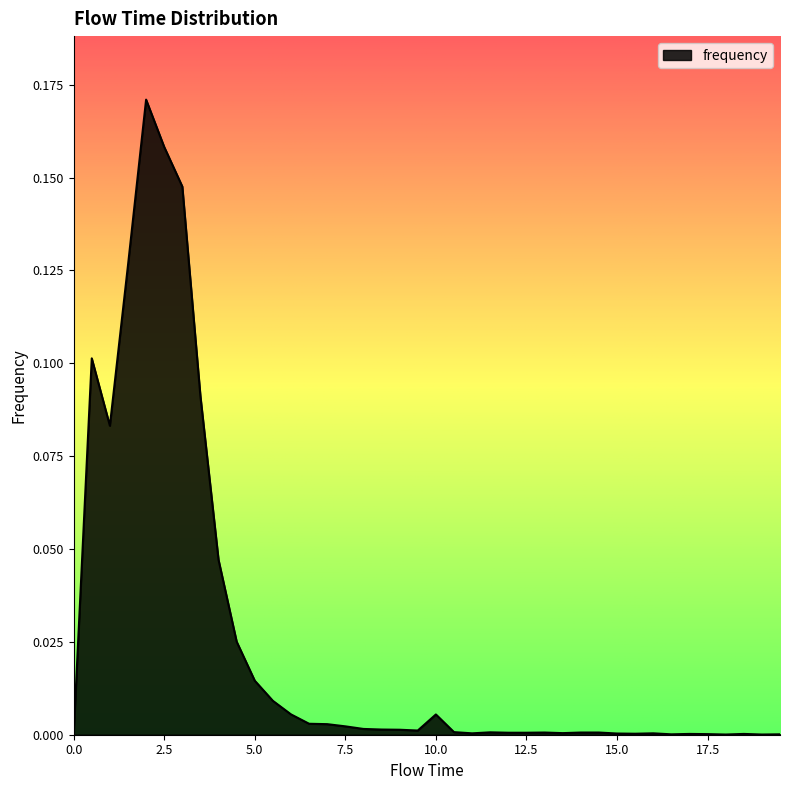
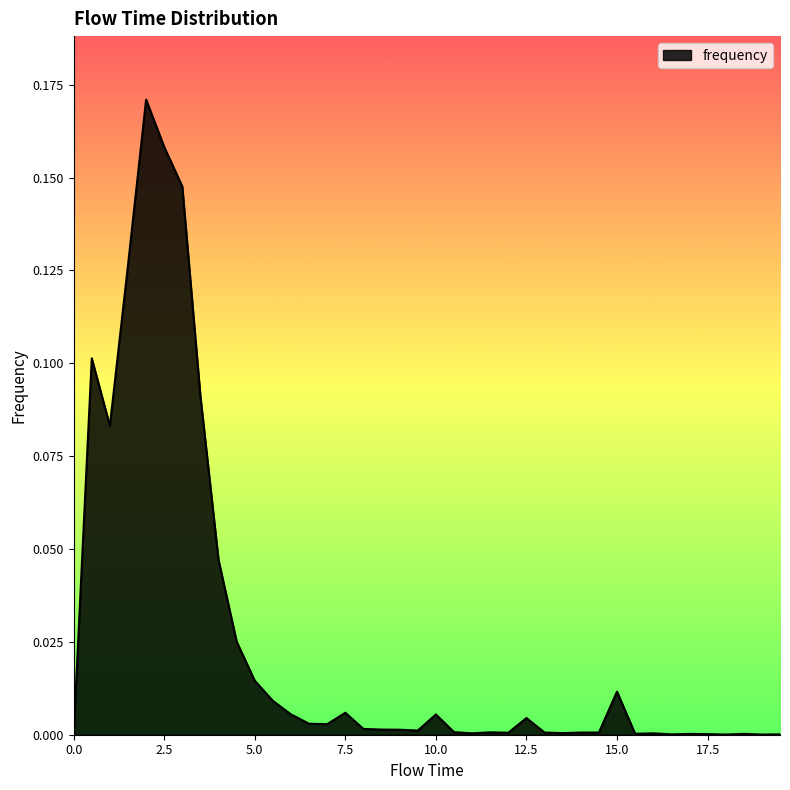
7.5: 0.002 -> 0.006
12.5: 0.001 -> 0.004
15.0: 0.000 -> 0.012
